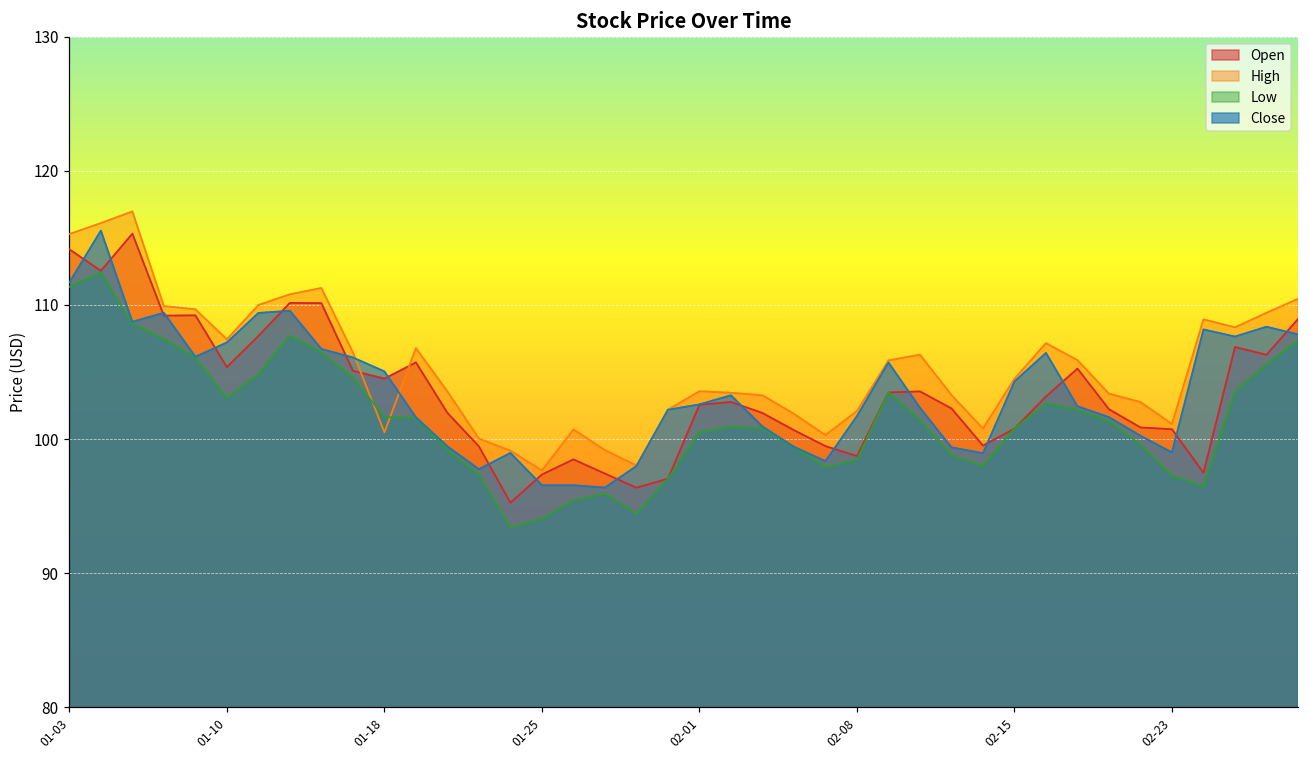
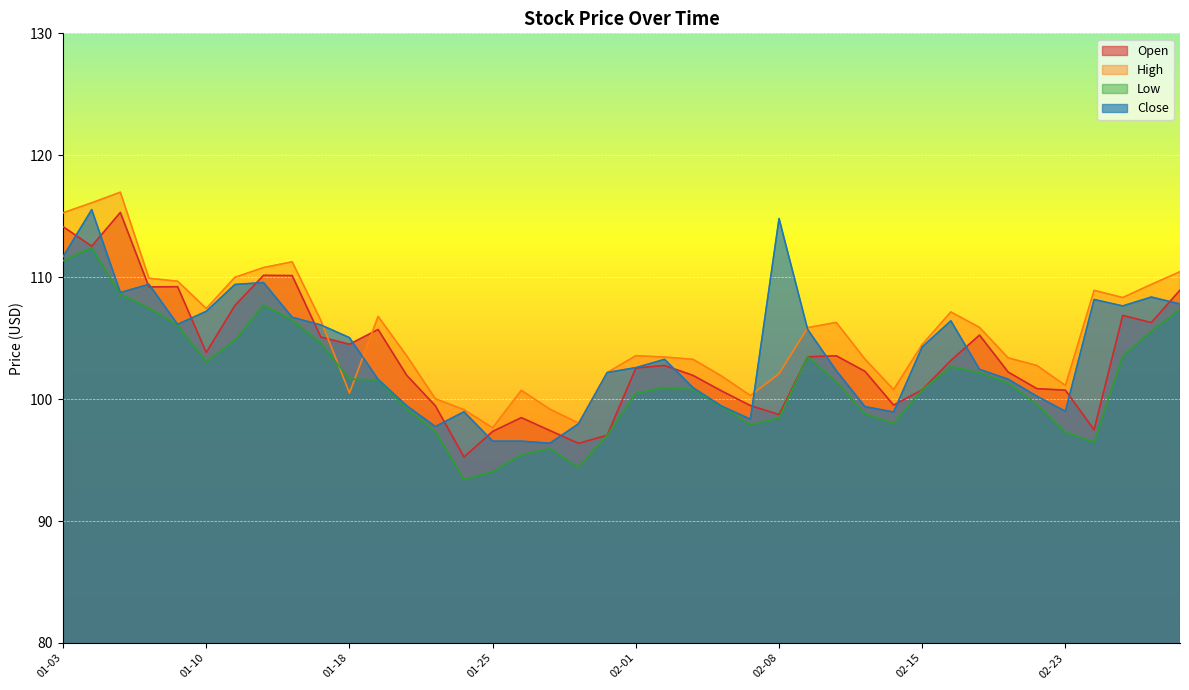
Open, 01-10: 105.4 -> 103.8
Close, 02-08: 101.7 -> 114.8
